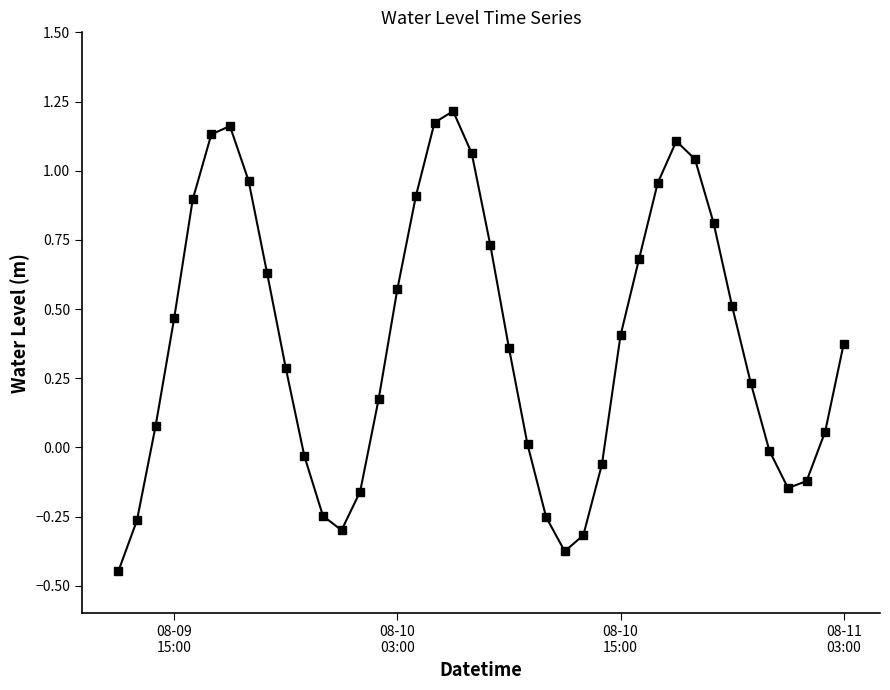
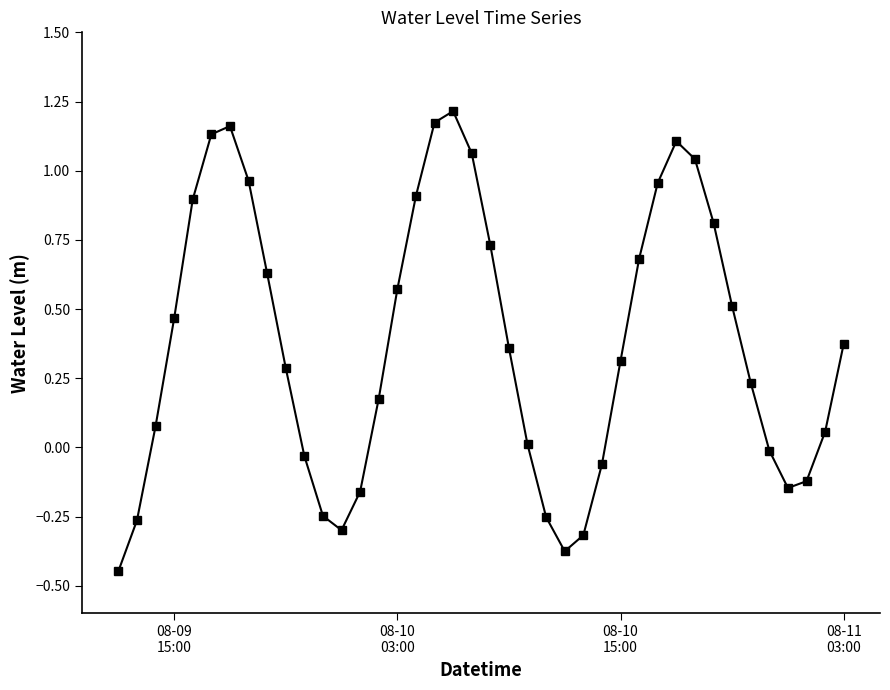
08-10 15:00: 0.40 -> 0.31
